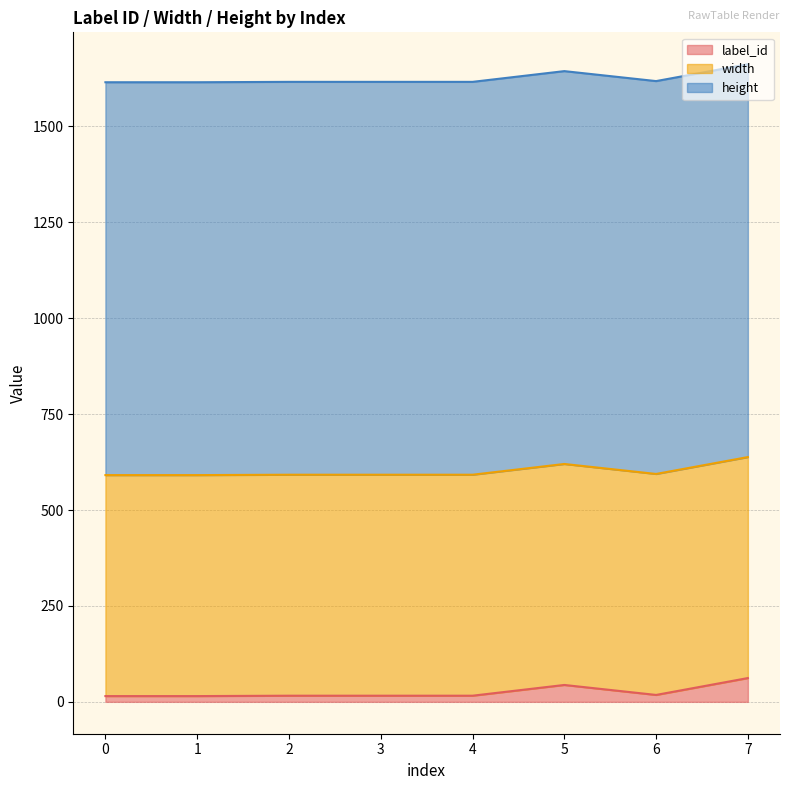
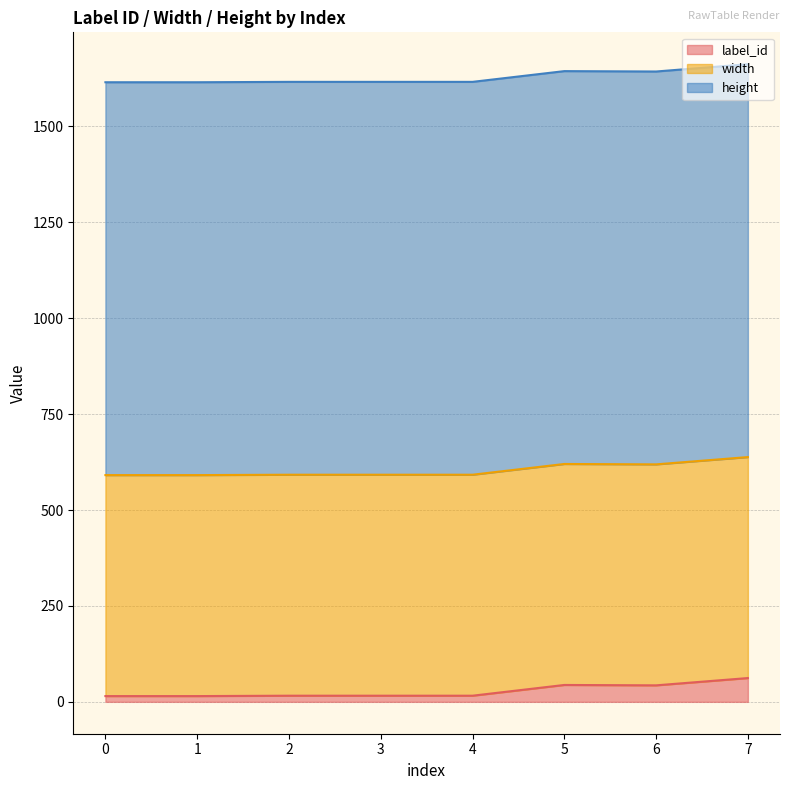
label_id, 6: 20 -> 40
